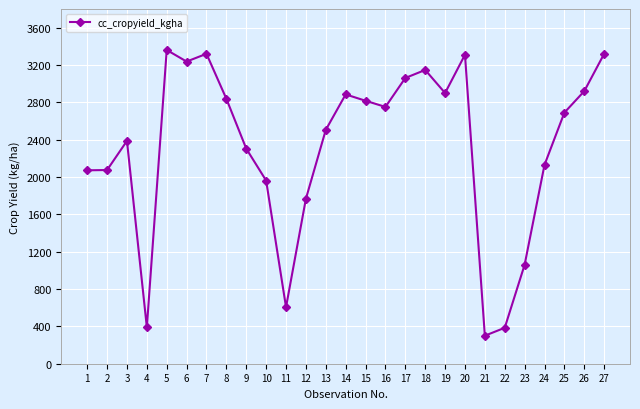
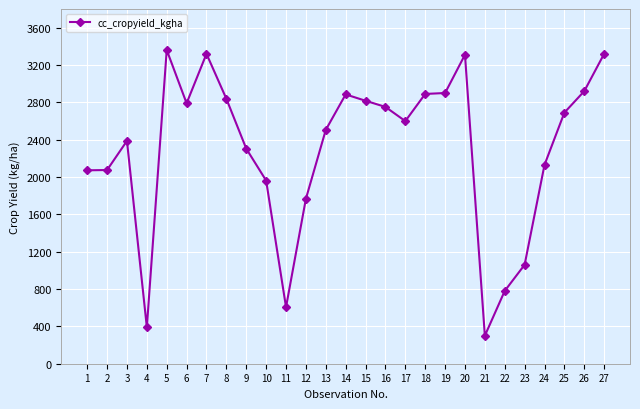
6: 3200 -> 2800
17: 3100 -> 2600
18: 3100 -> 2900
22: 400 -> 800
